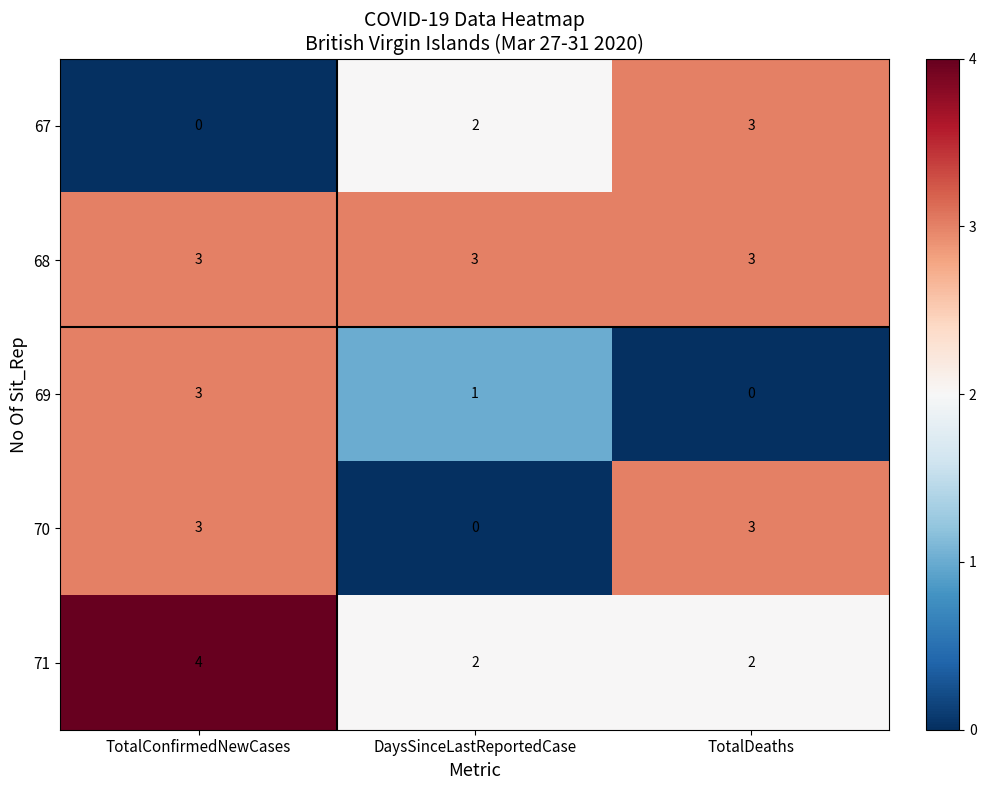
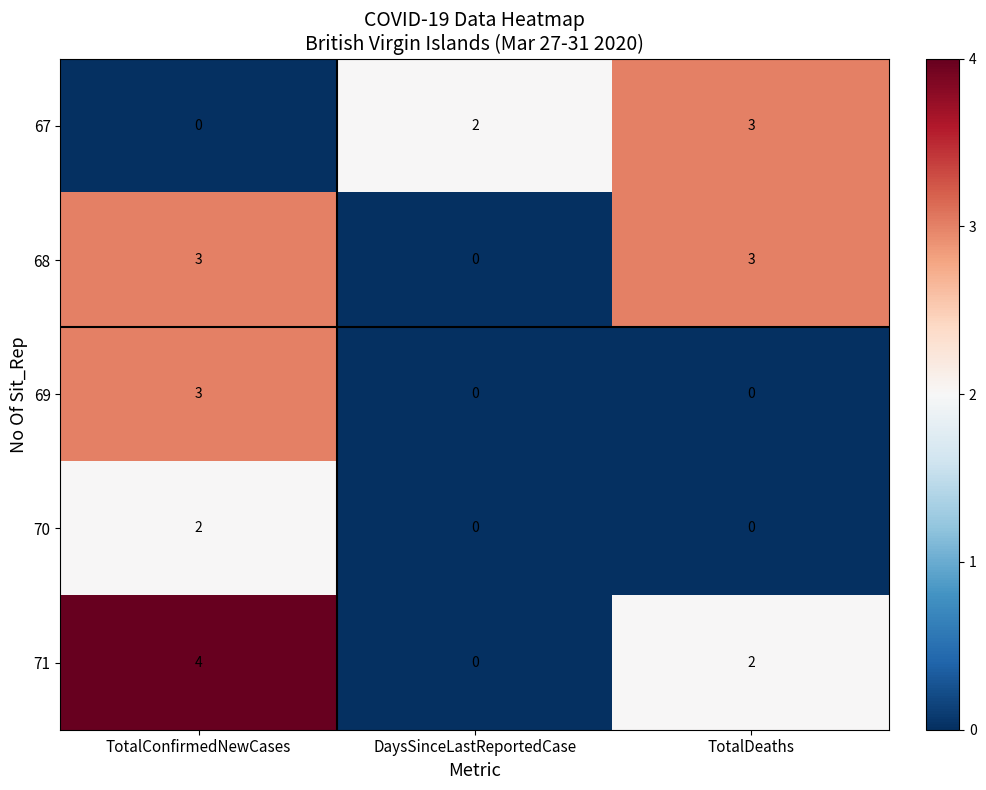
68, DaysSinceLastReportedCase: 3 -> 0
69, DaysSinceLastReportedCase: 1 -> 0
70, TotalConfirmedNewCases: 3 -> 2
70, TotalDeaths: 3 -> 0
71, DaysSinceLastReportedCase: 2 -> 0
